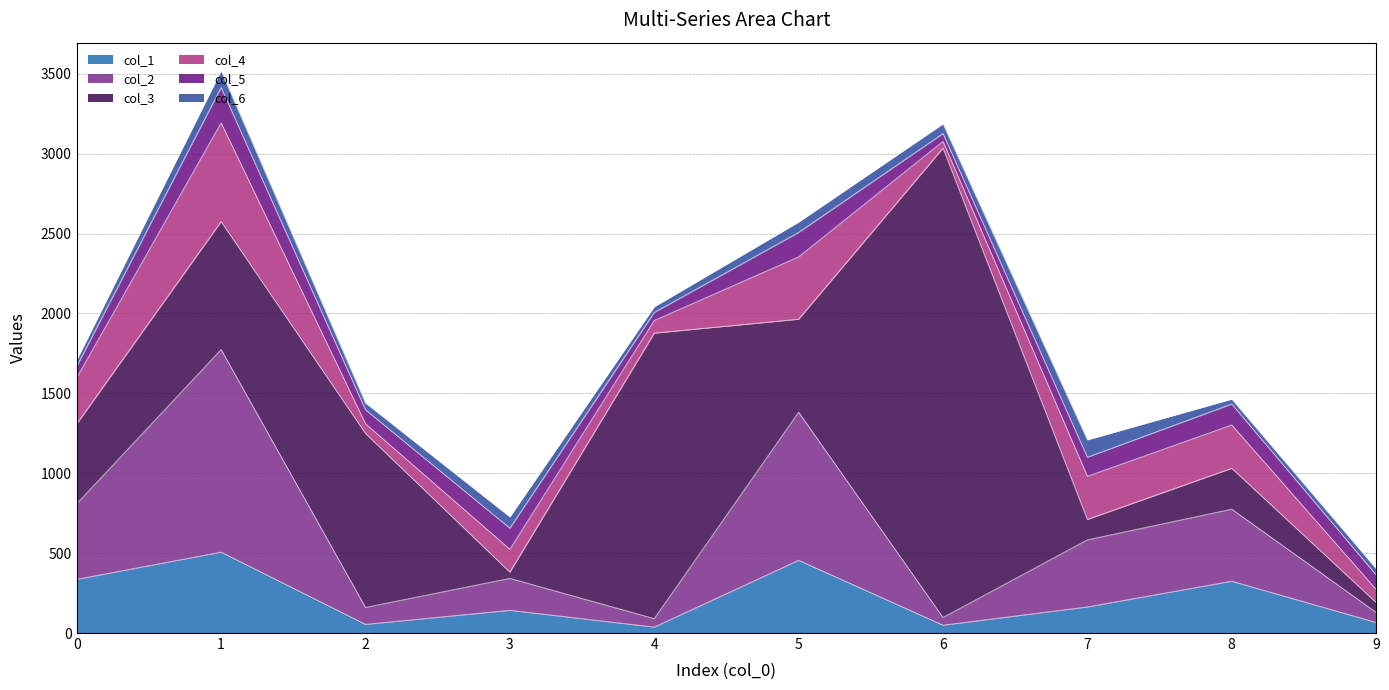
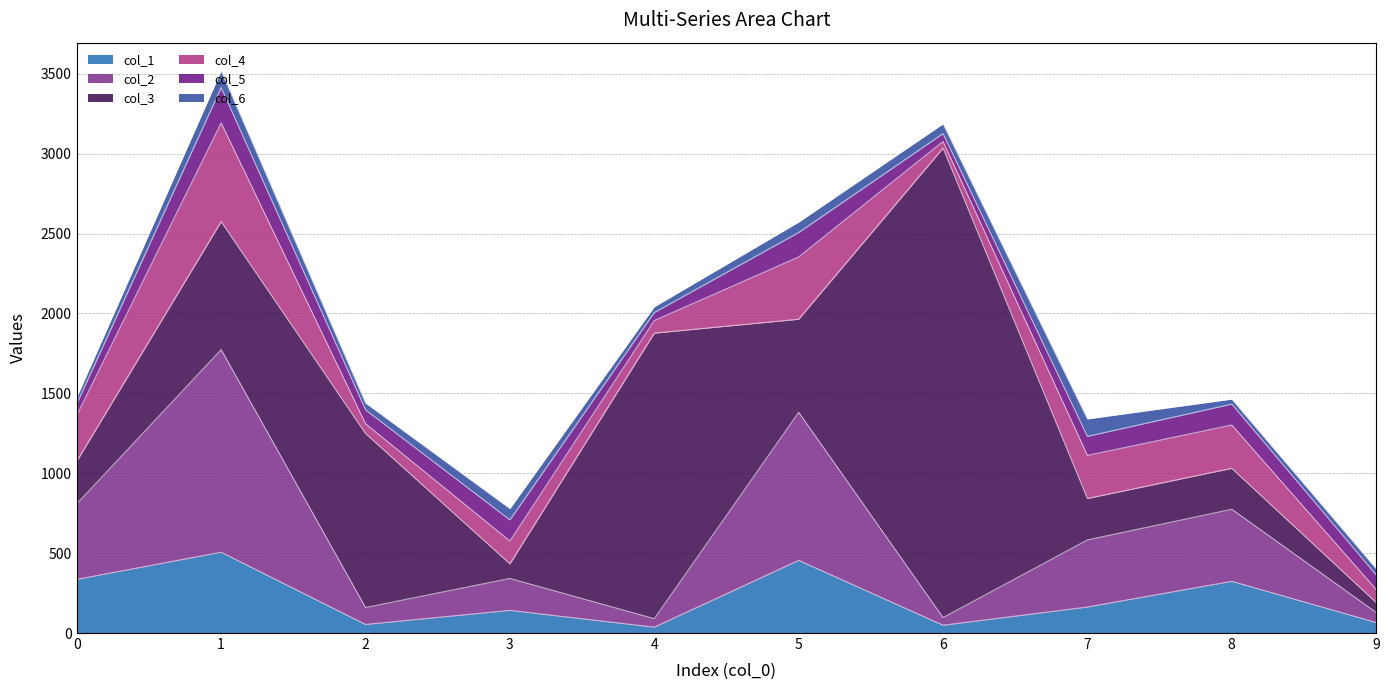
col_3, 0: 500 -> 270
col_3, 3: 40 -> 90
col_3, 7: 130 -> 260
